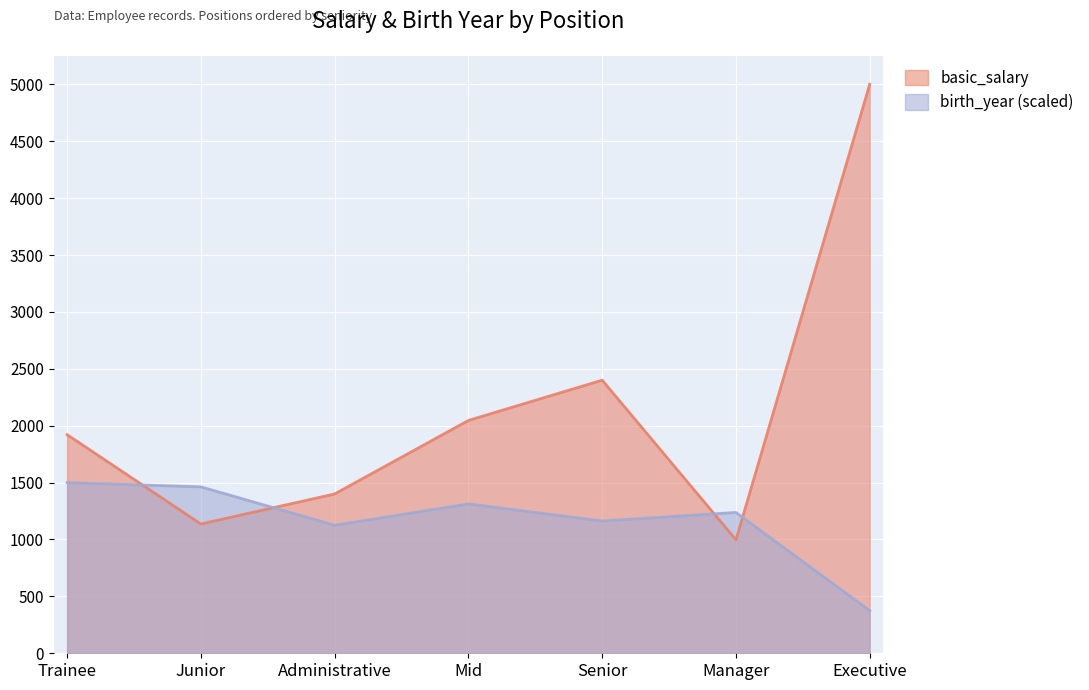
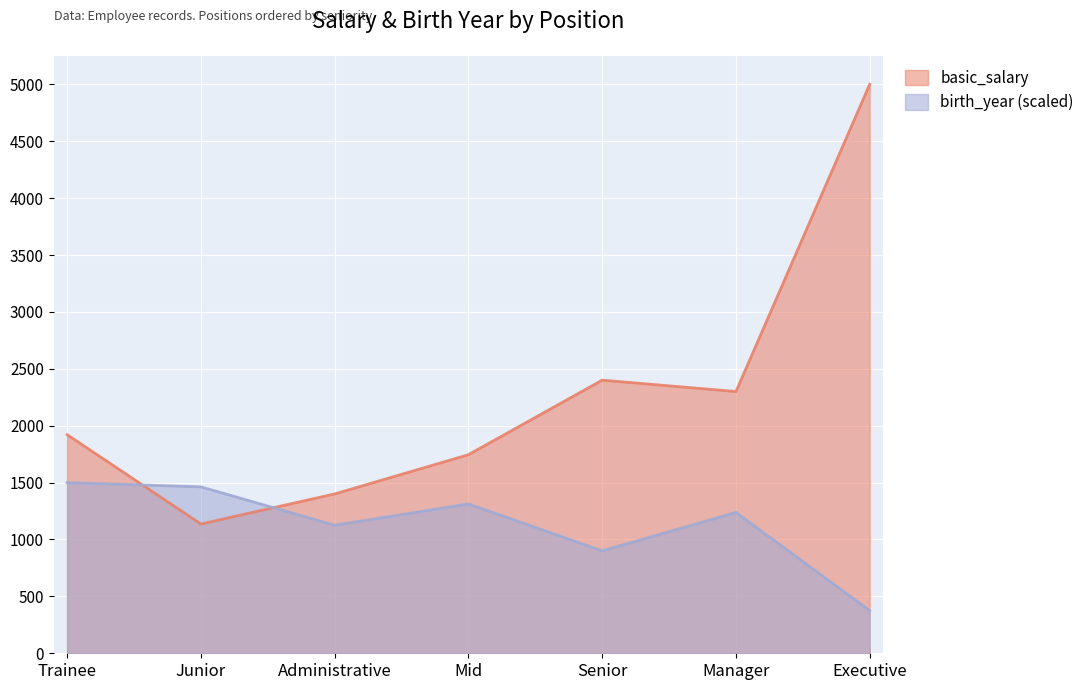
basic_salary, Mid: 2050 -> 1750
birth_year (scaled), Senior: 1160 -> 900
basic_salary, Manager: 1000 -> 2300
